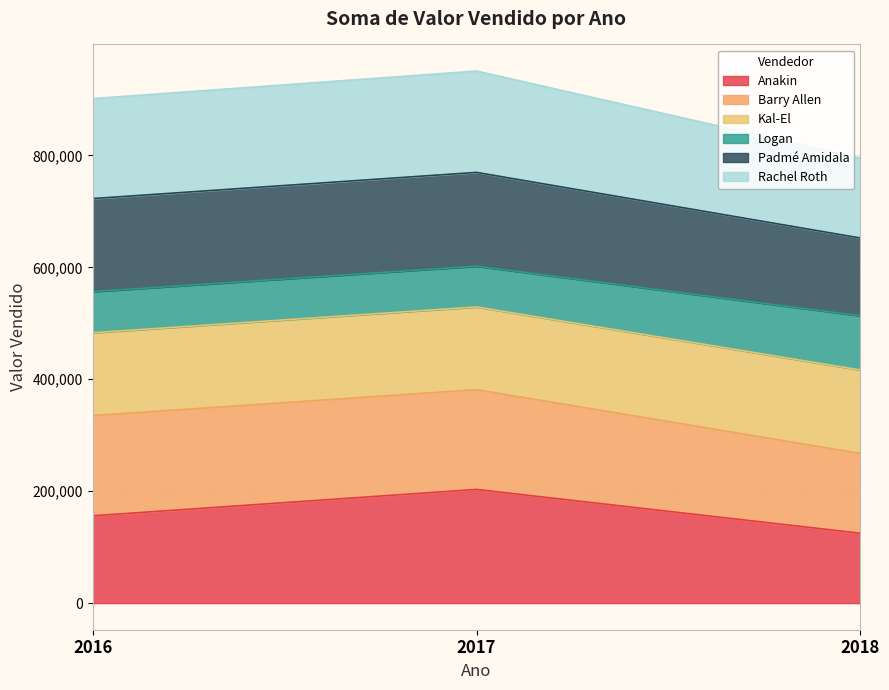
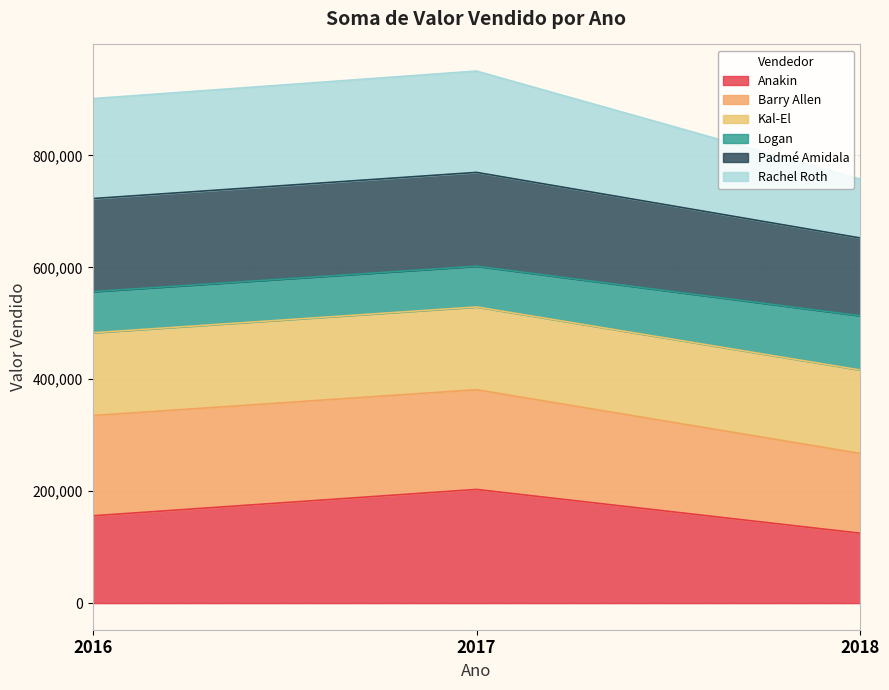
Rachel Roth, 2018: 140,000 -> 110,000
